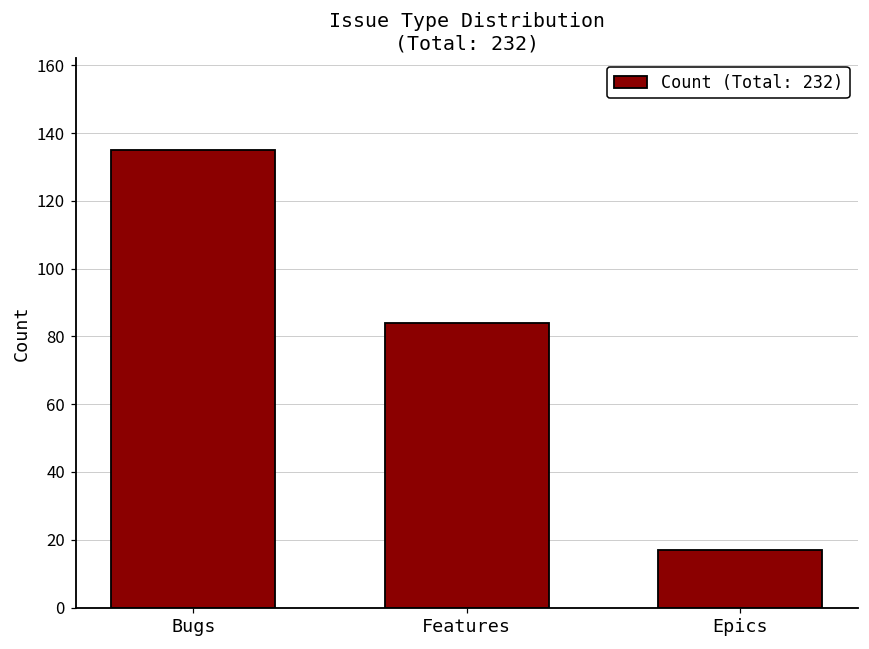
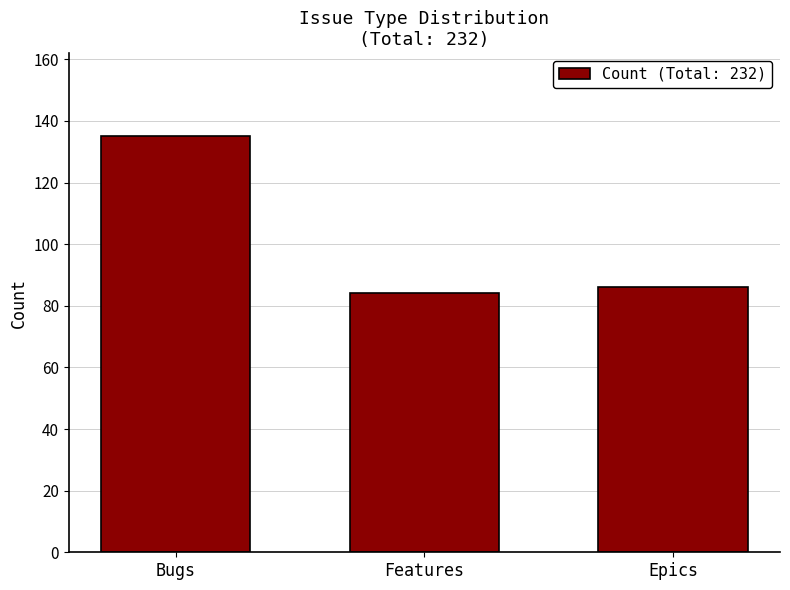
Epics: 17 -> 86
